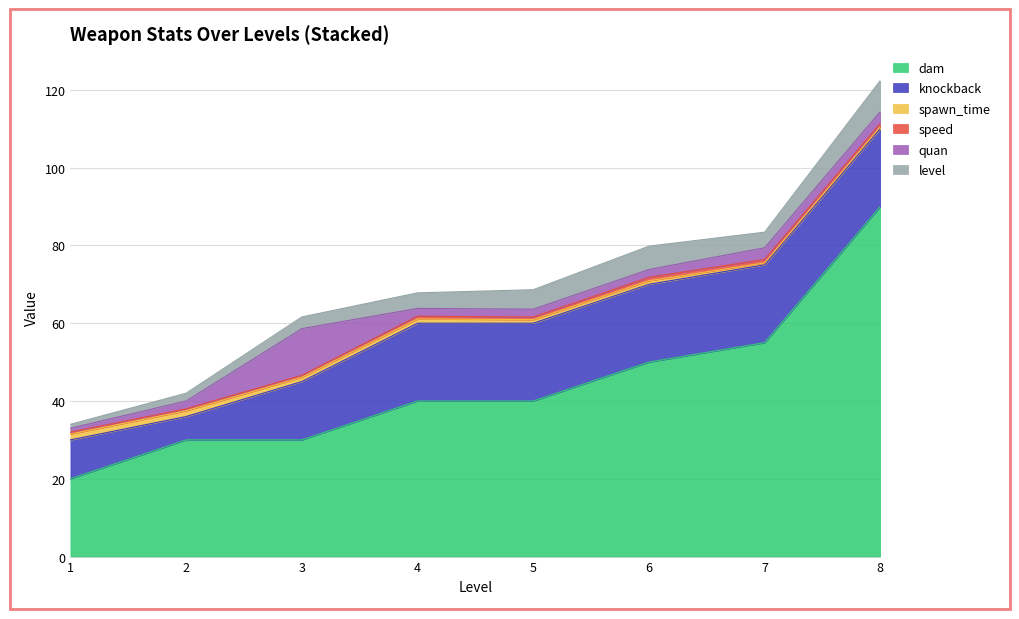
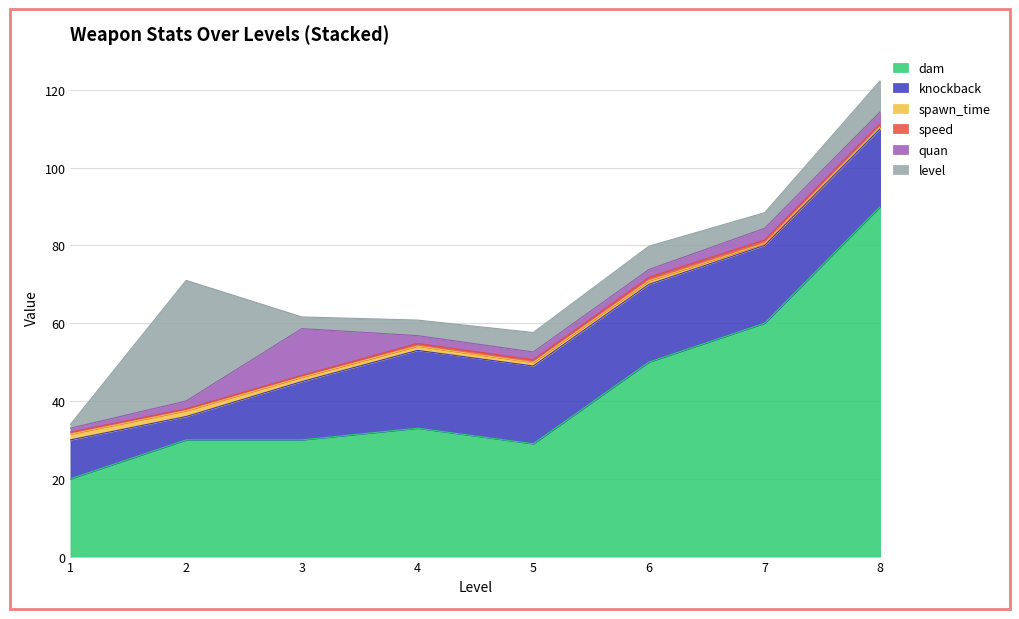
level, 2: 2 -> 31
dam, 4: 40 -> 33
dam, 5: 40 -> 29
dam, 7: 55 -> 60
